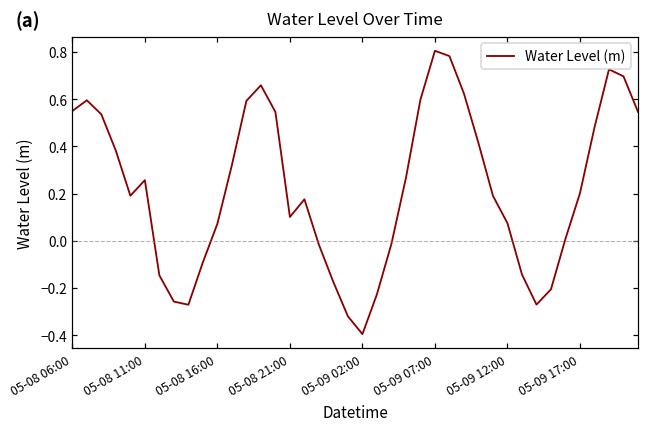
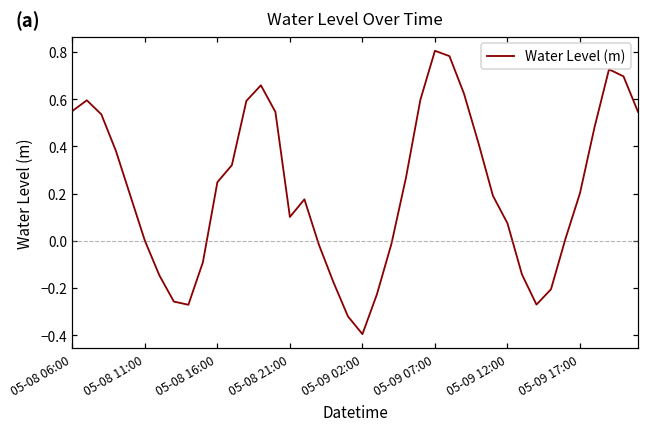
05-08 11:00: 0.26 -> 0.00
05-08 16:00: 0.07 -> 0.25
